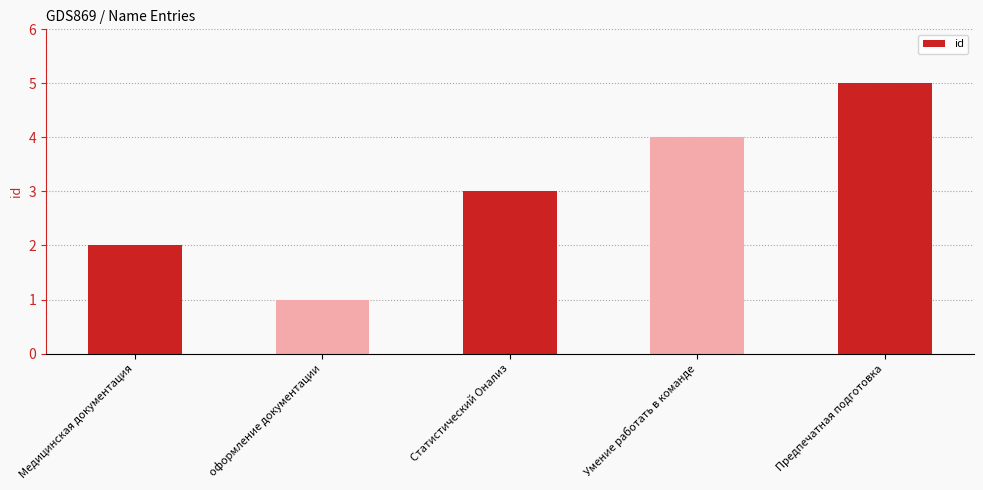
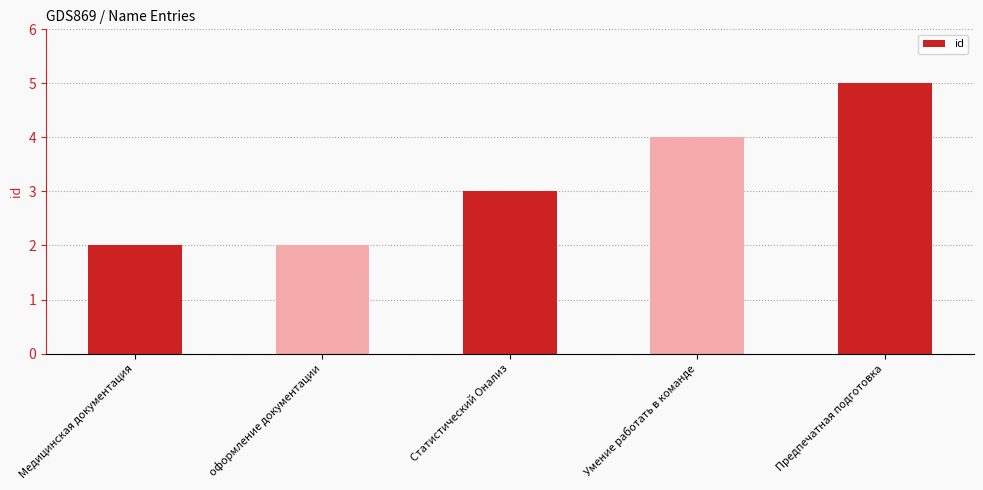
оформление документации: 1 -> 2
